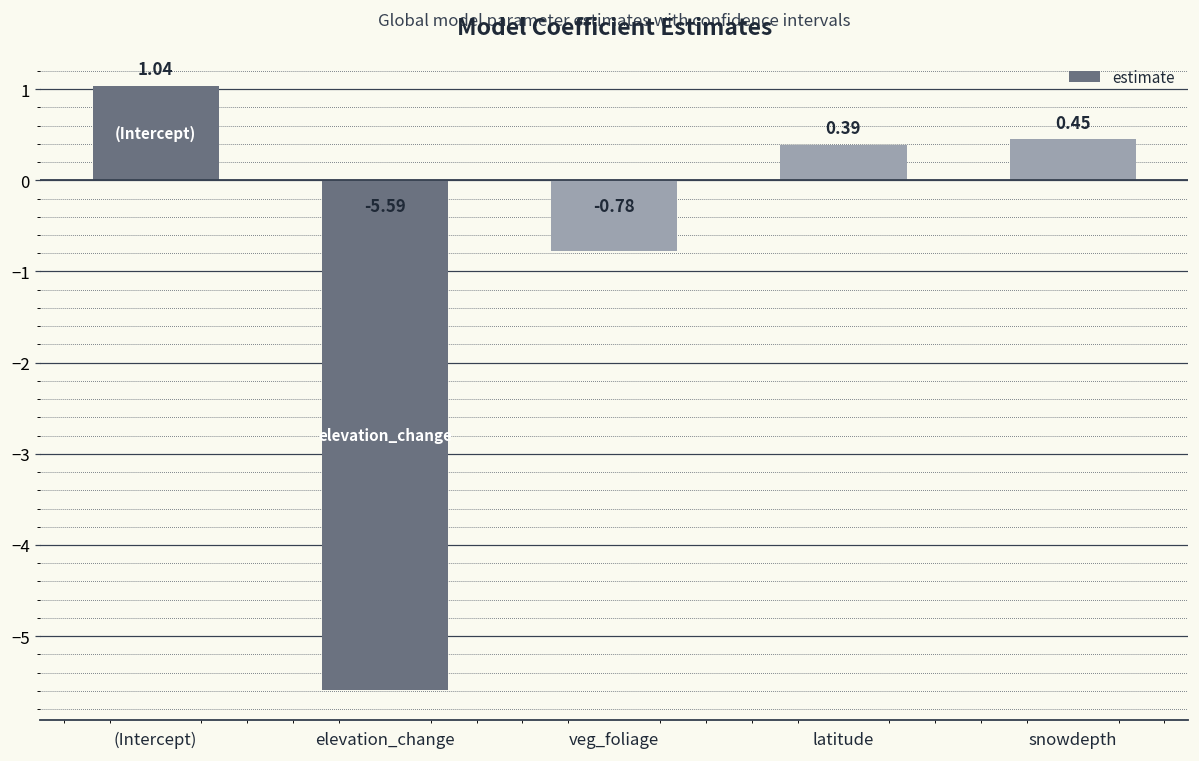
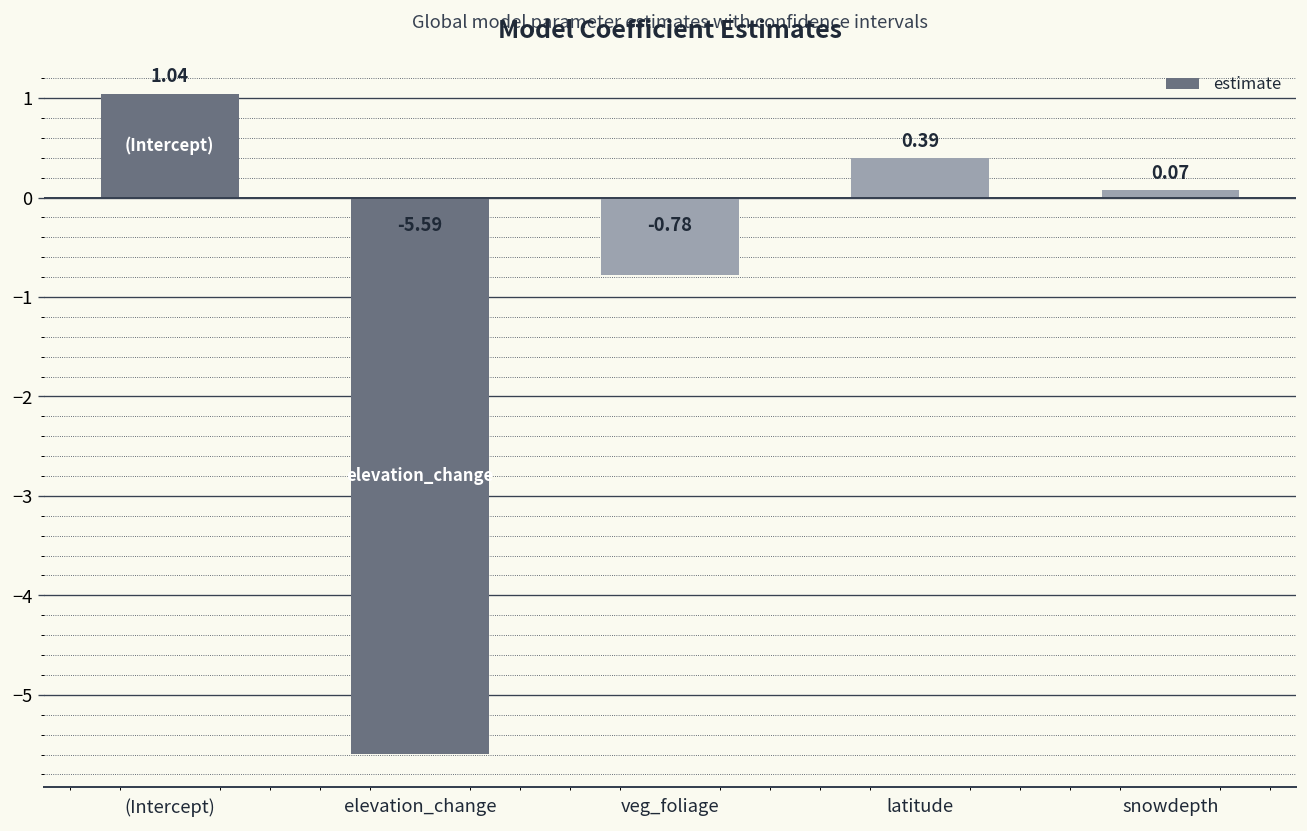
snowdepth: 0.45 -> 0.07
